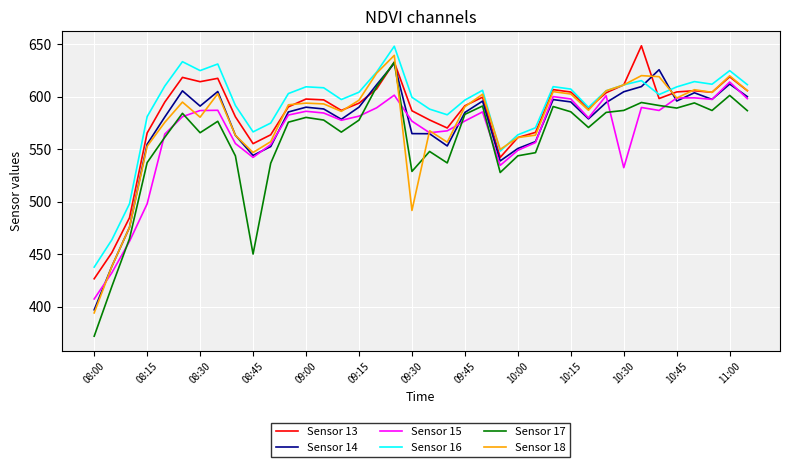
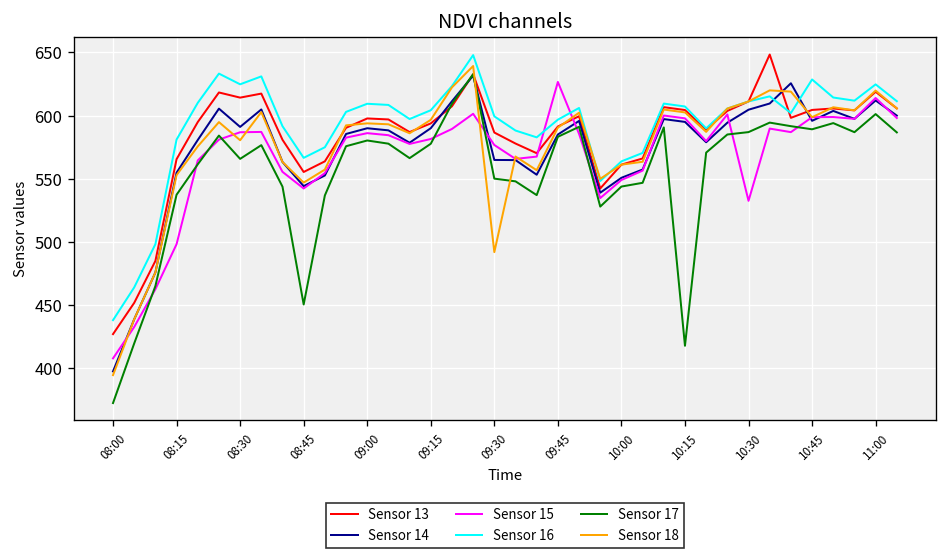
Sensor 17, 09:30: 529 -> 550
Sensor 15, 09:45: 577 -> 627
Sensor 17, 10:15: 586 -> 418
Sensor 16, 10:45: 609 -> 629
